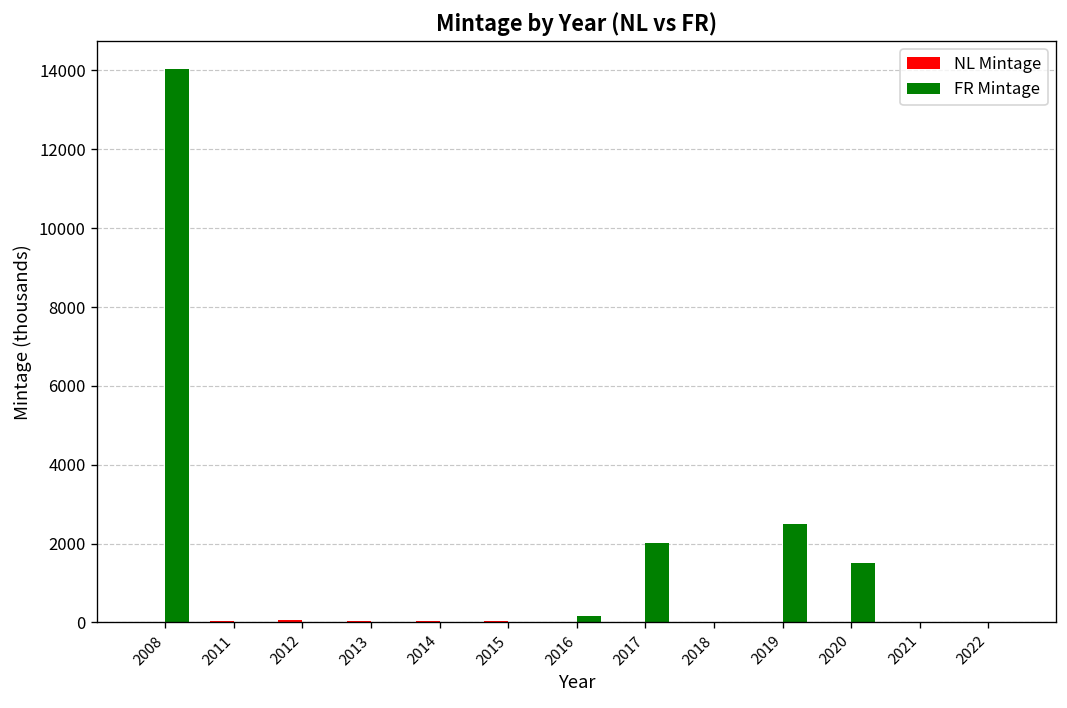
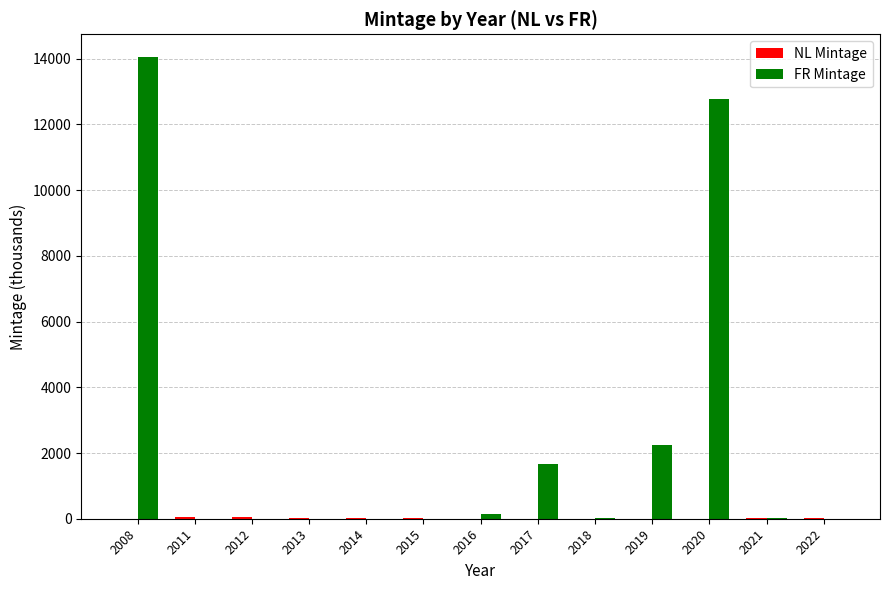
FR Mintage, 2017: 2000 -> 1700
FR Mintage, 2019: 2500 -> 2200
FR Mintage, 2020: 1500 -> 12800
